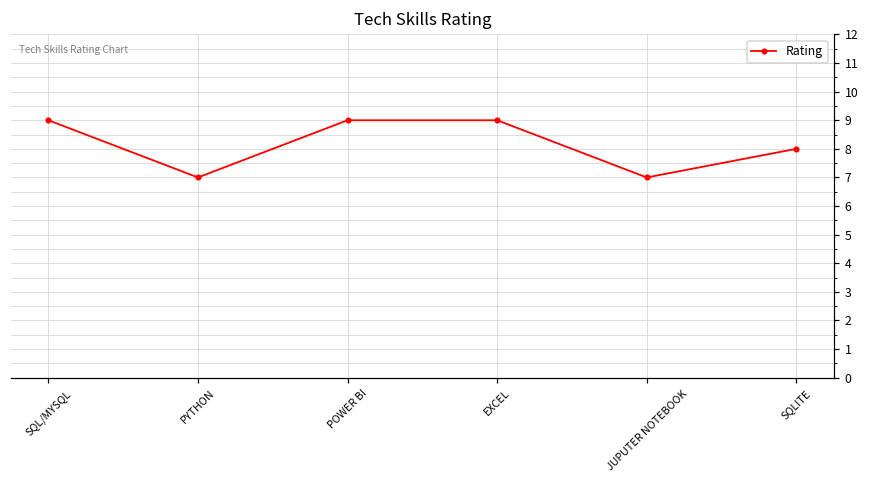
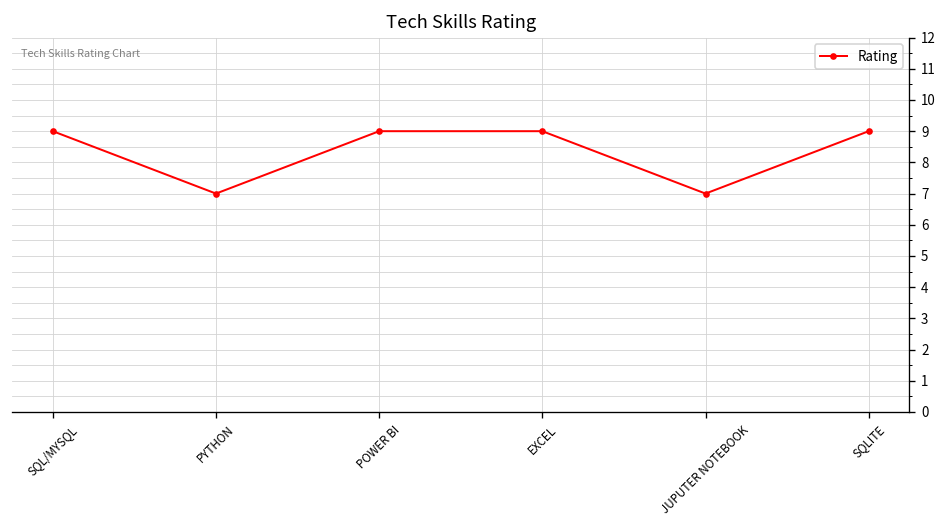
SQLITE: 8 -> 9
